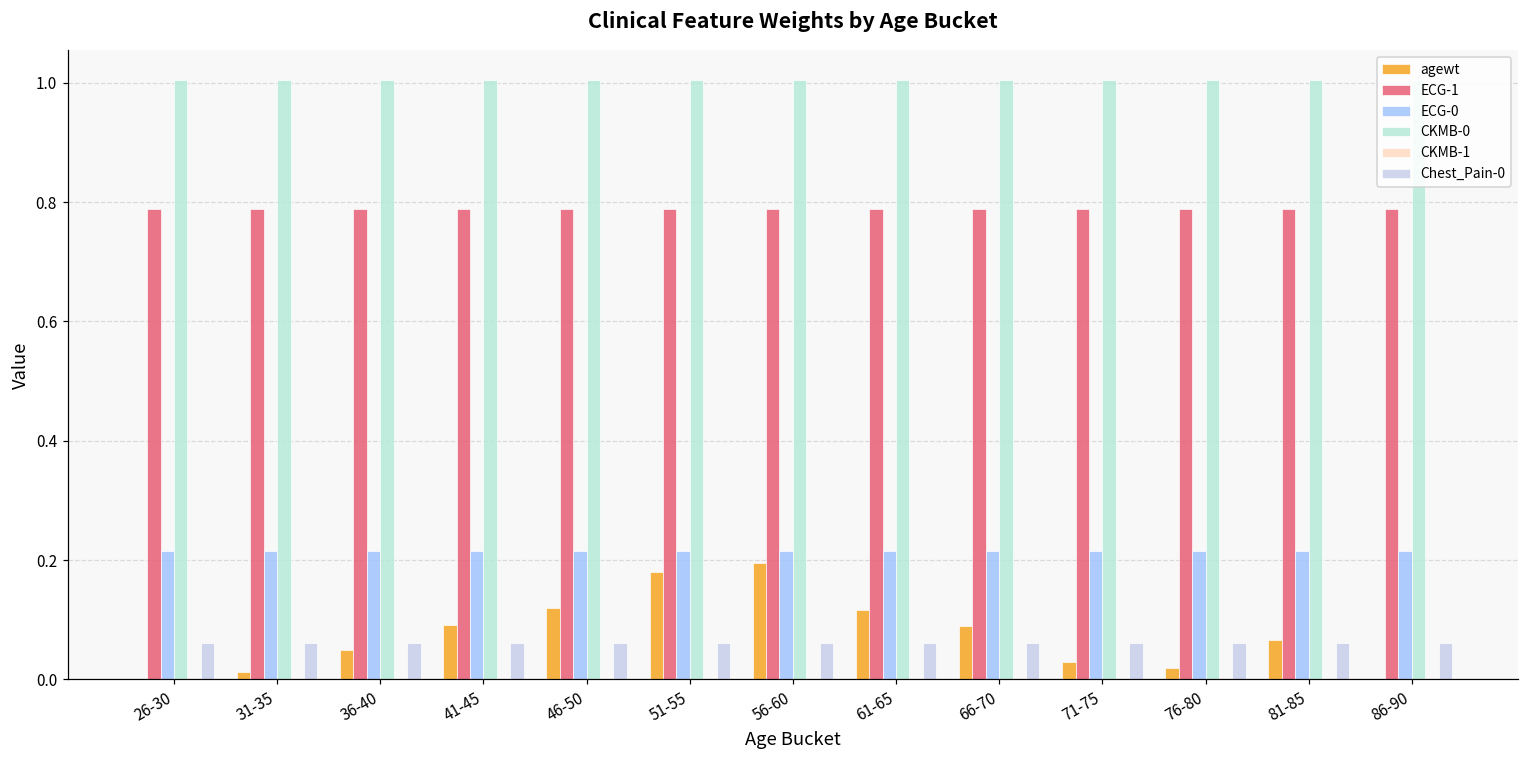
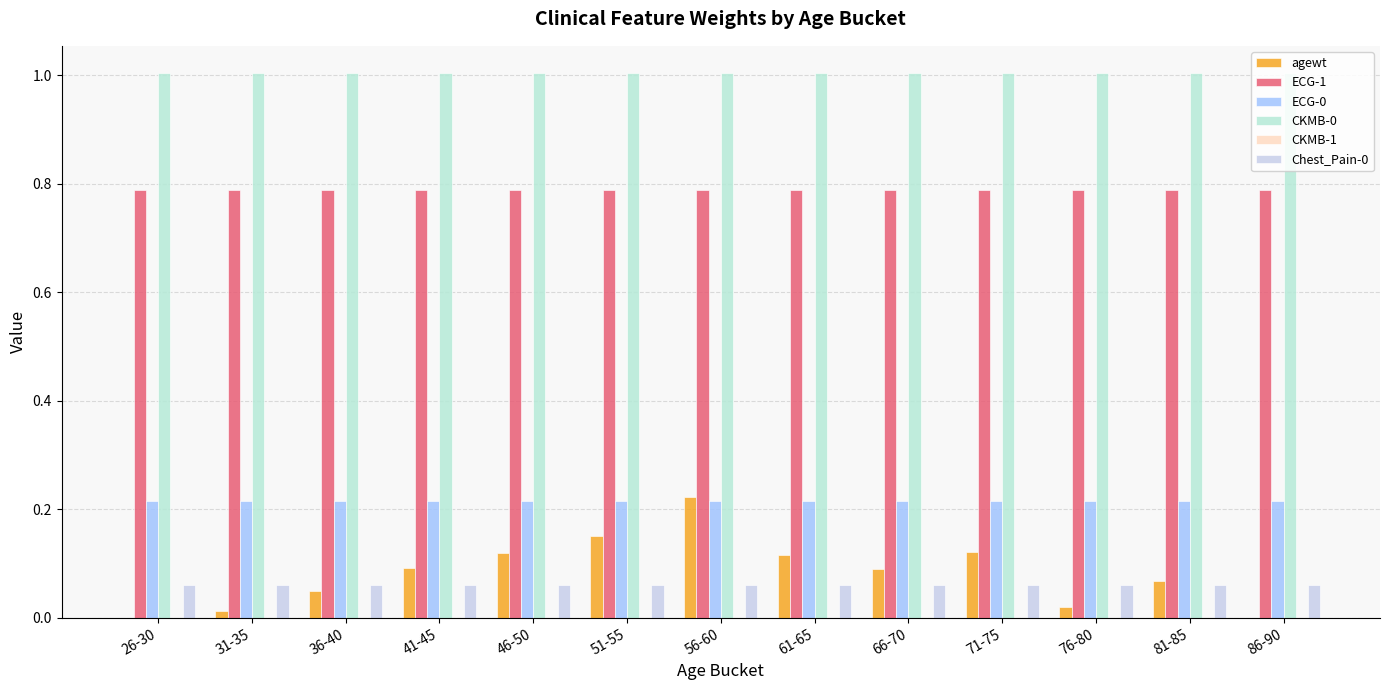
agewt, 51-55: 0.18 -> 0.15
agewt, 56-60: 0.20 -> 0.22
agewt, 71-75: 0.03 -> 0.12
